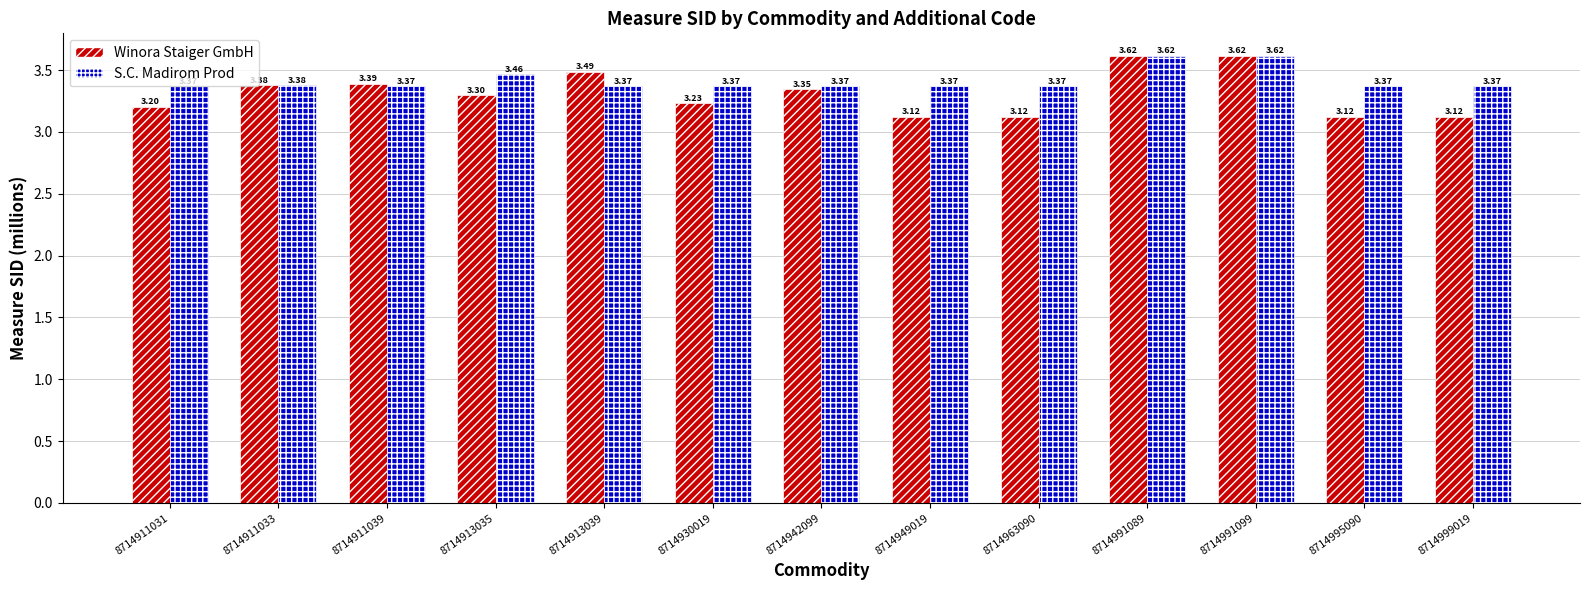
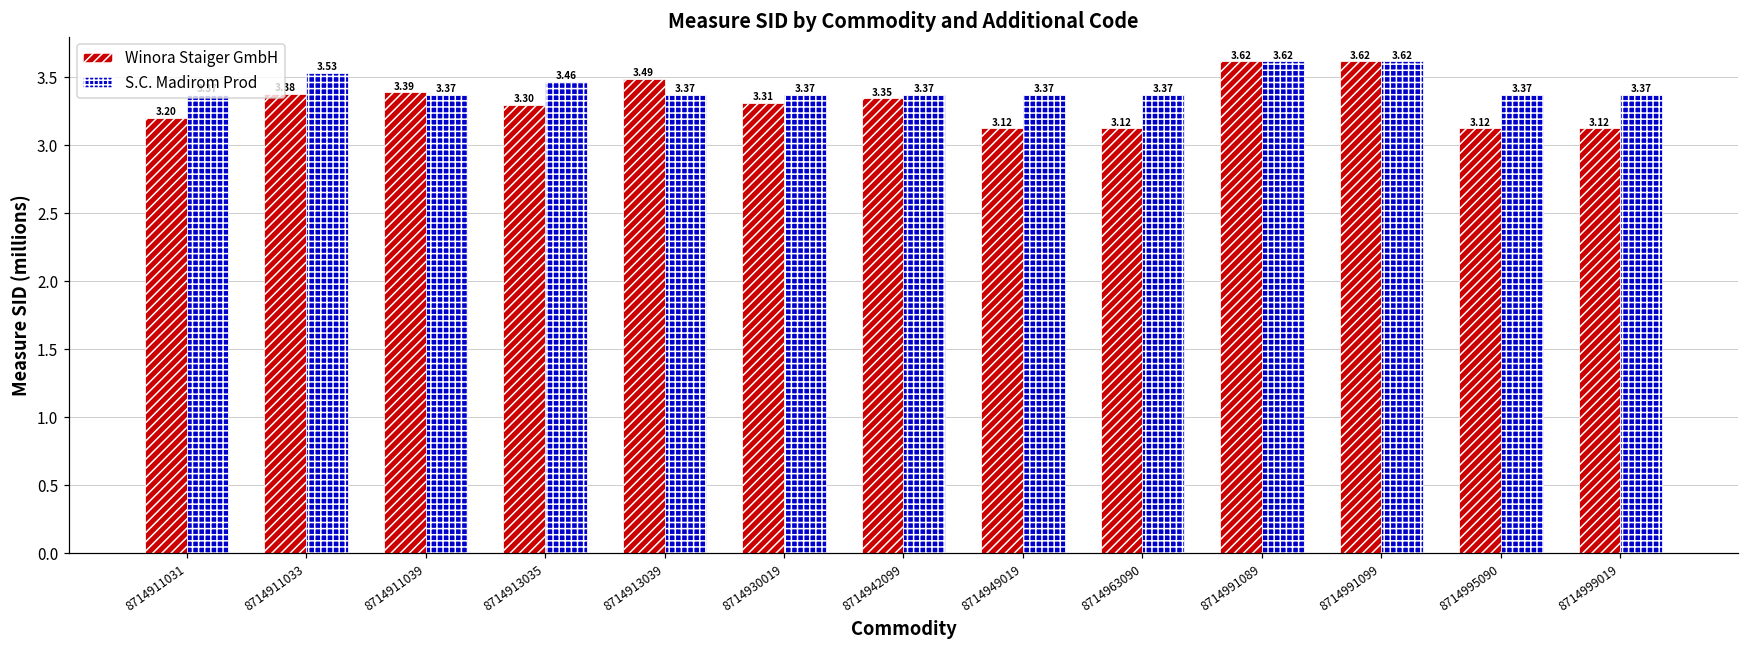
S.C. Madirom Prod, 8714911033: 3.38 -> 3.53
Winora Staiger GmbH, 8714930019: 3.23 -> 3.31
